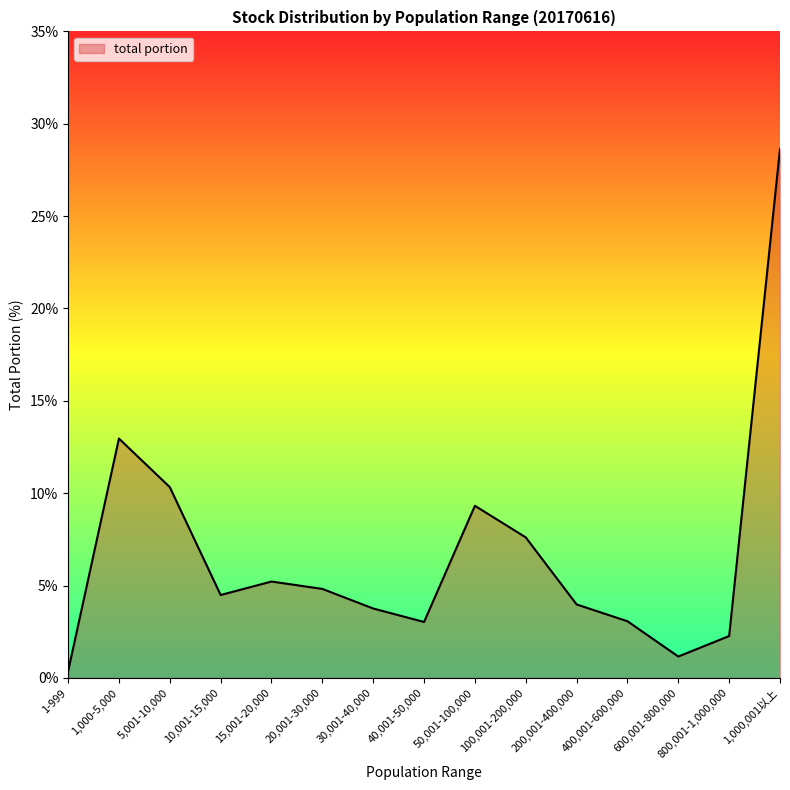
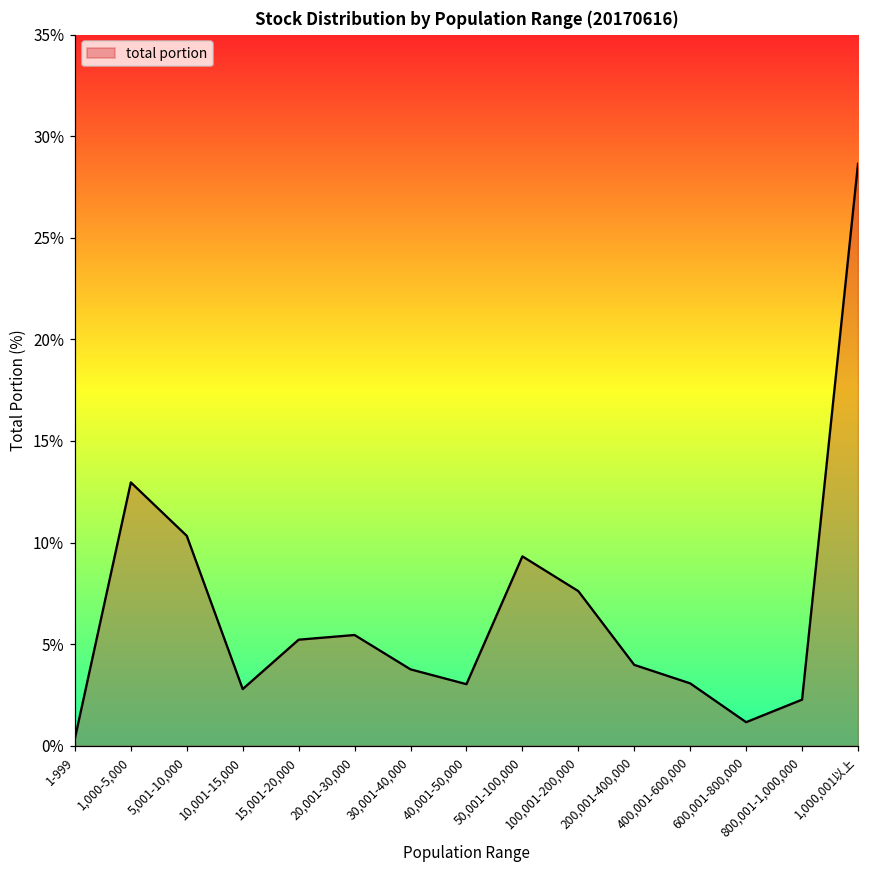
10,001-15,000: 4.5% -> 2.8%
20,001-30,000: 4.8% -> 5.5%
